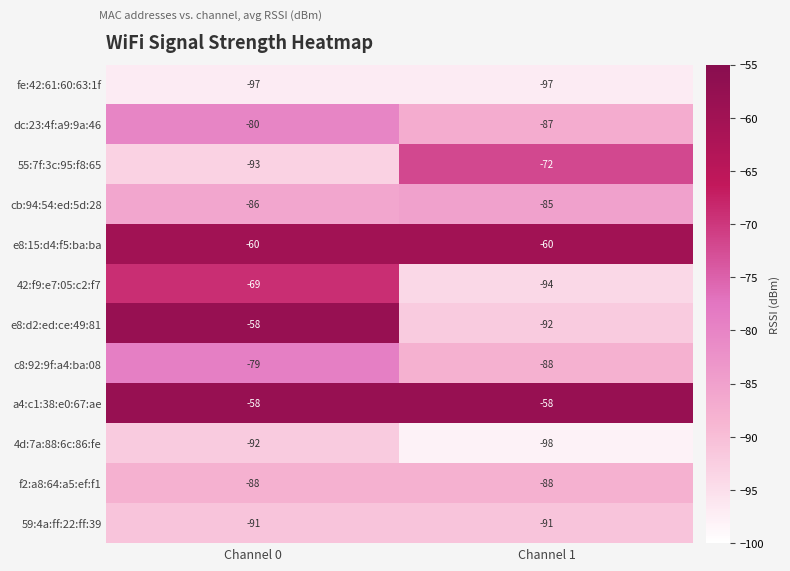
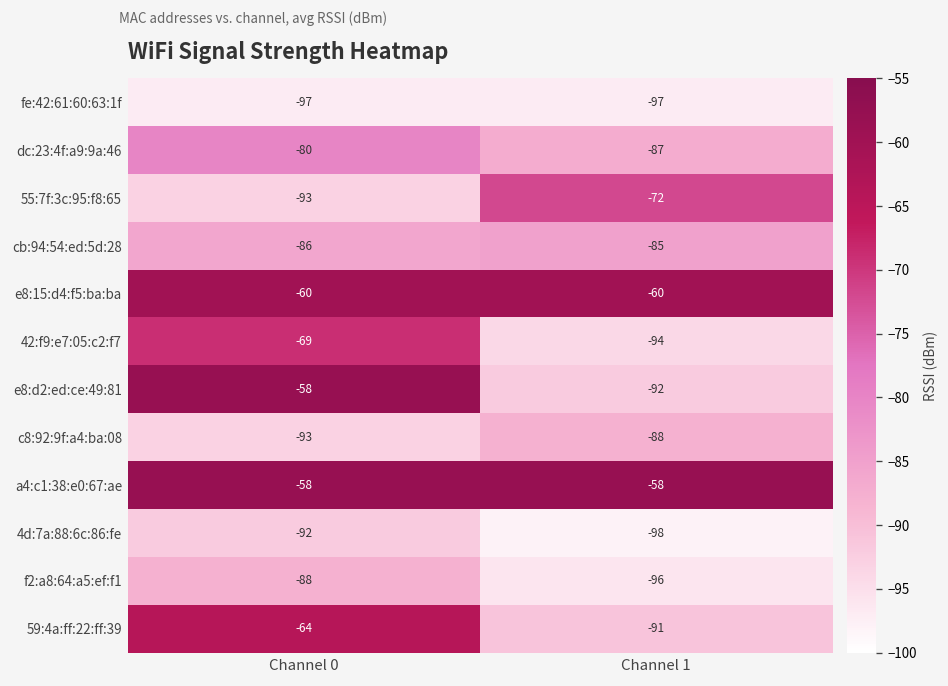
c8:92:9f:a4:ba:08, Channel 0: -79 -> -93
f2:a8:64:a5:ef:f1, Channel 1: -88 -> -96
59:4a:ff:22:ff:39, Channel 0: -91 -> -64
